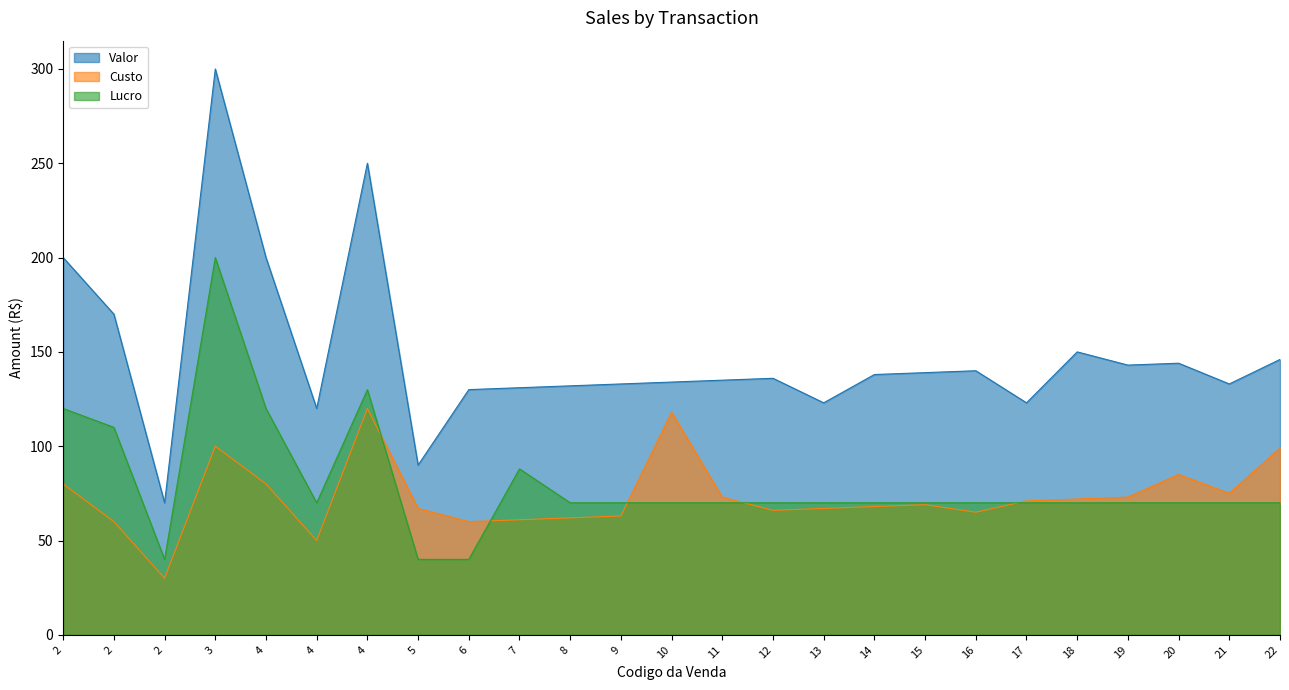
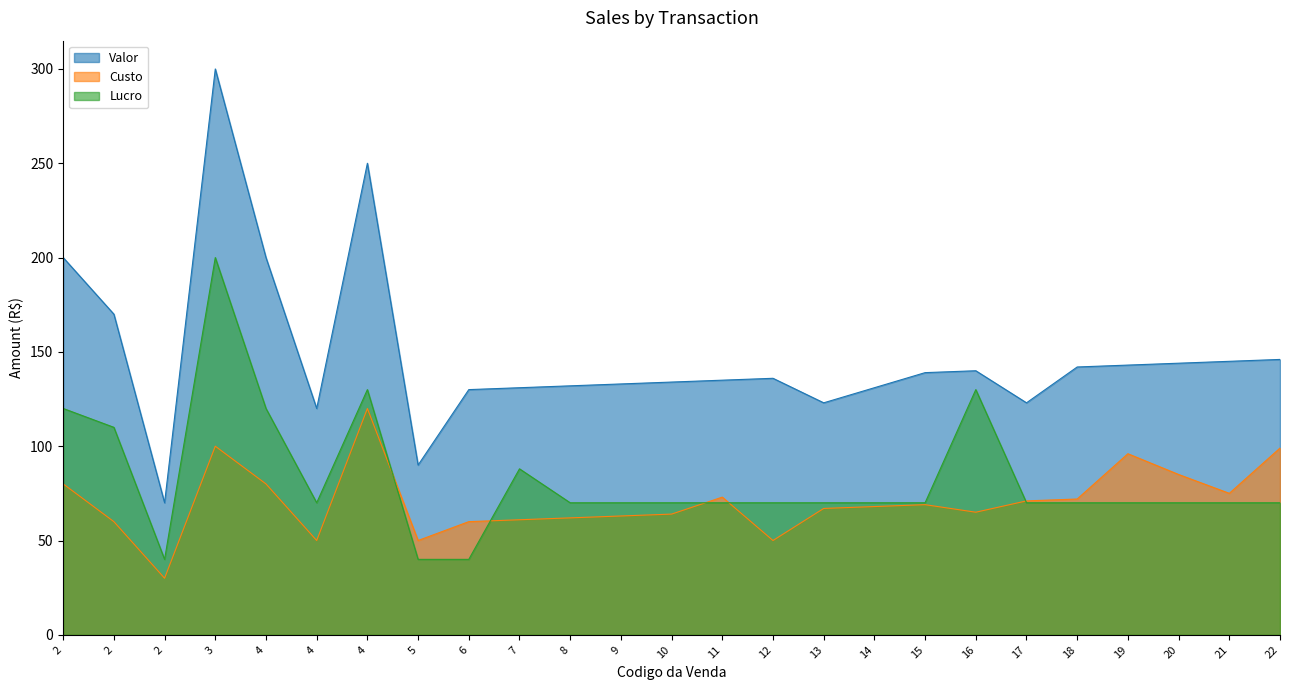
Custo, 5: 67 -> 50
Custo, 10: 118 -> 64
Custo, 12: 66 -> 50
Valor, 14: 138 -> 131
Lucro, 16: 70 -> 130
Valor, 18: 150 -> 142
Custo, 19: 73 -> 96
Valor, 21: 133 -> 145
